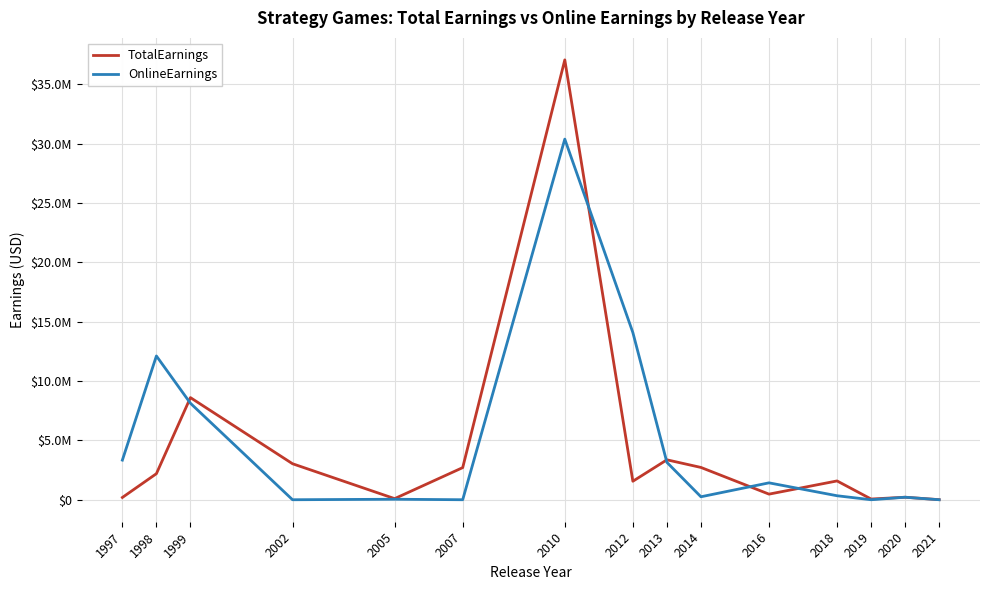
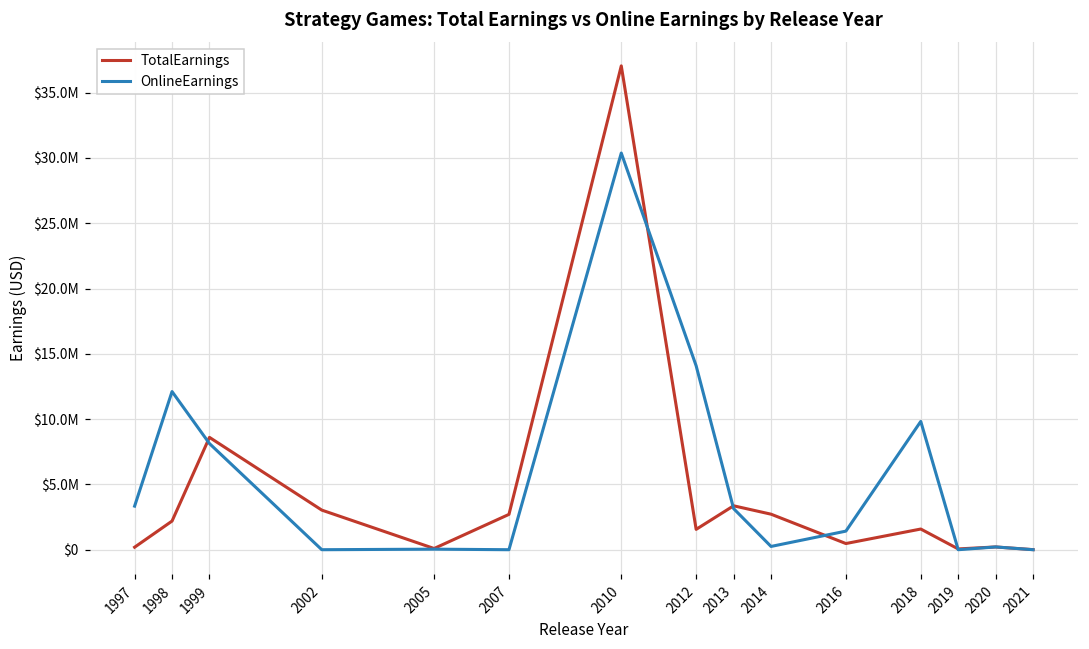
OnlineEarnings, 2018: $300000 -> $9800000
